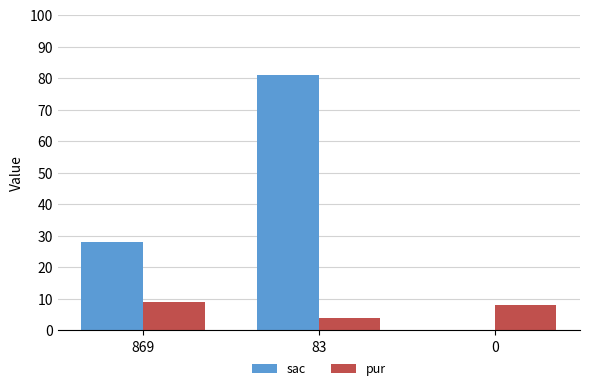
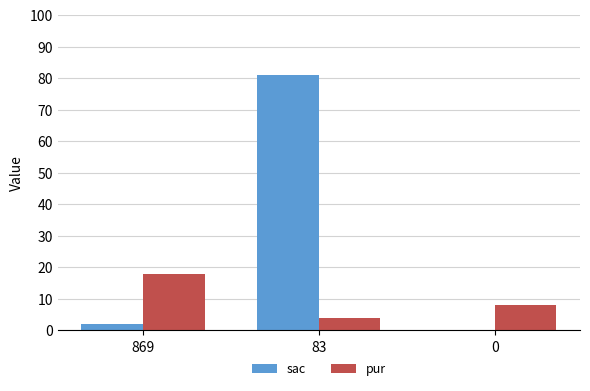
sac, 869: 28 -> 2
pur, 869: 9 -> 18
